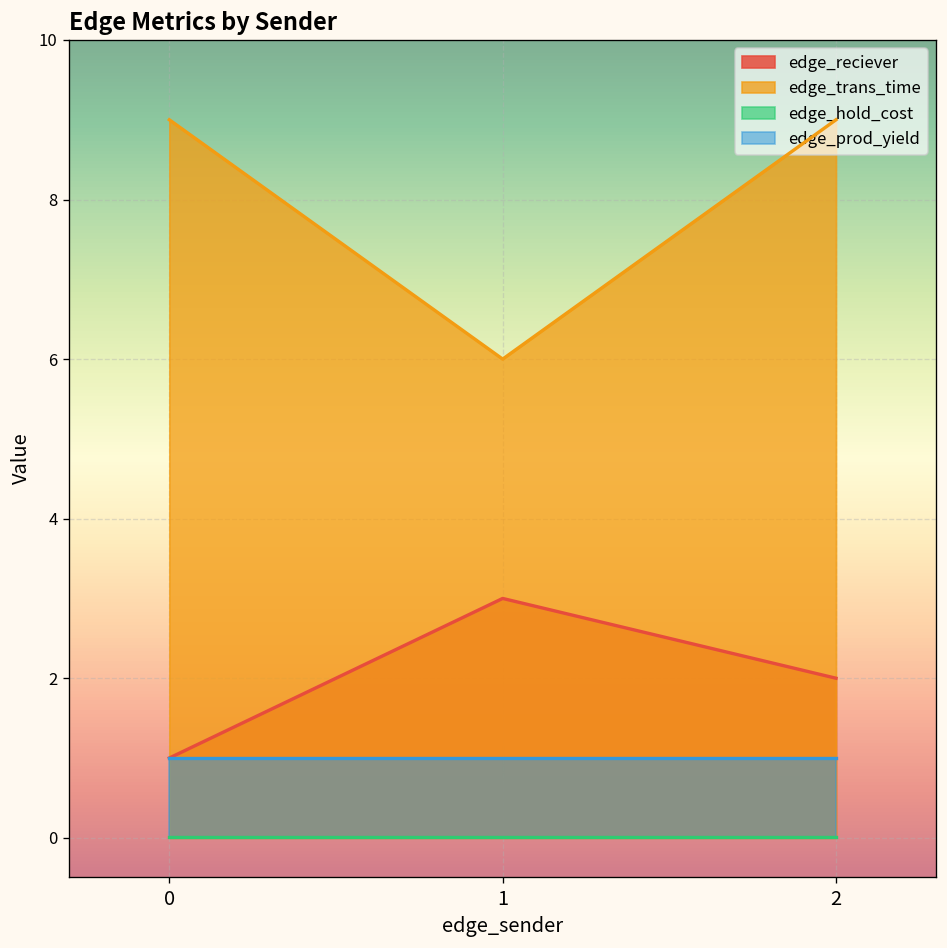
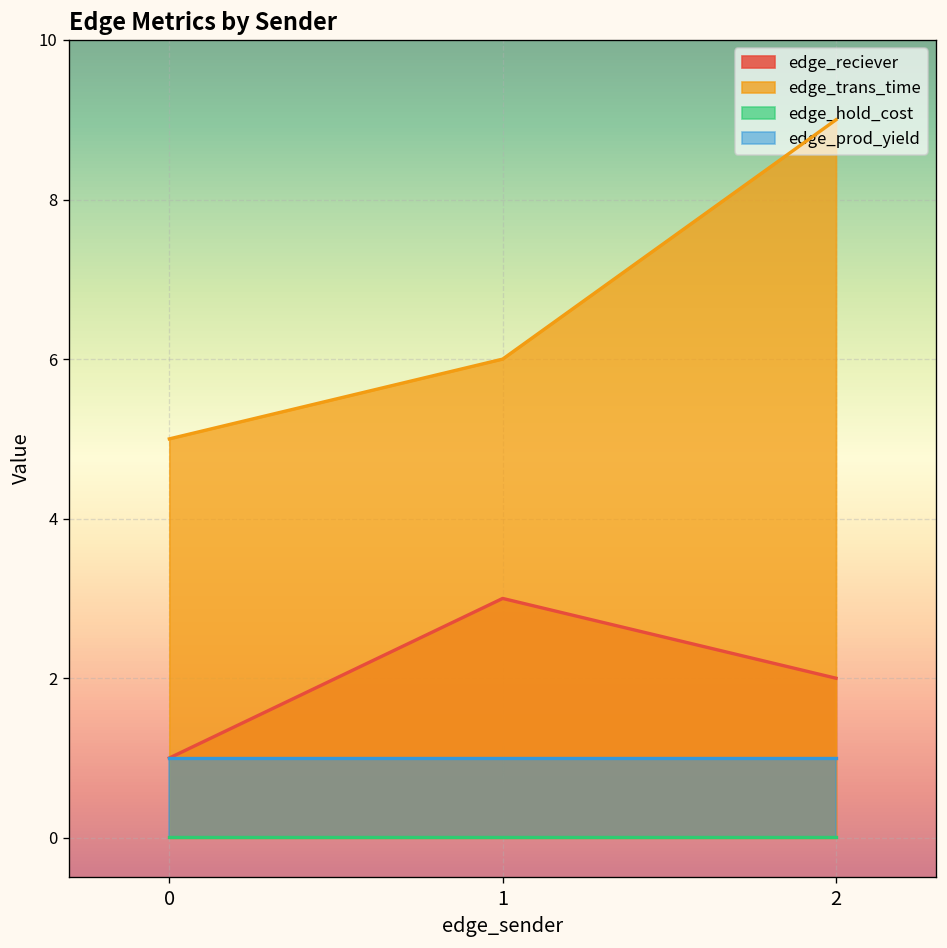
edge_trans_time, 0: 9 -> 5
